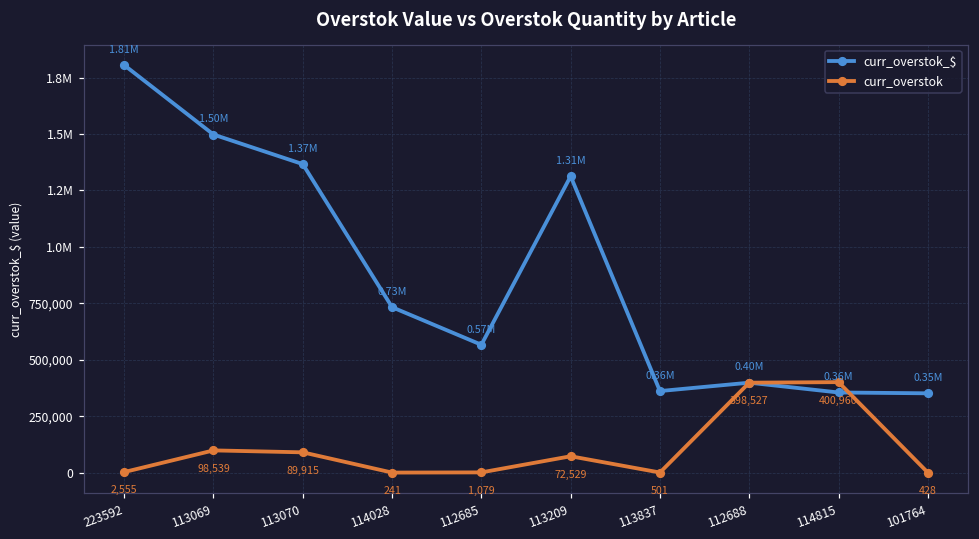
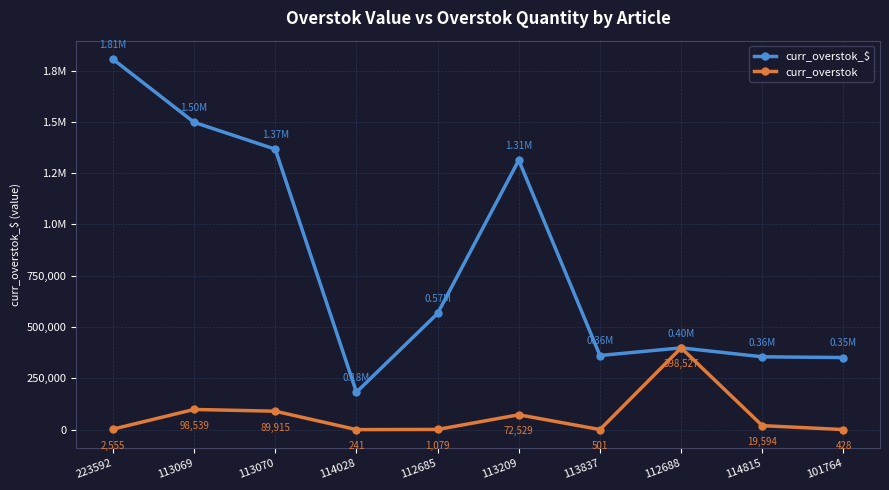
curr_overstok_$, 114028: 0.73M -> 0.18M
curr_overstok, 114815: 400,960 -> 19,594
